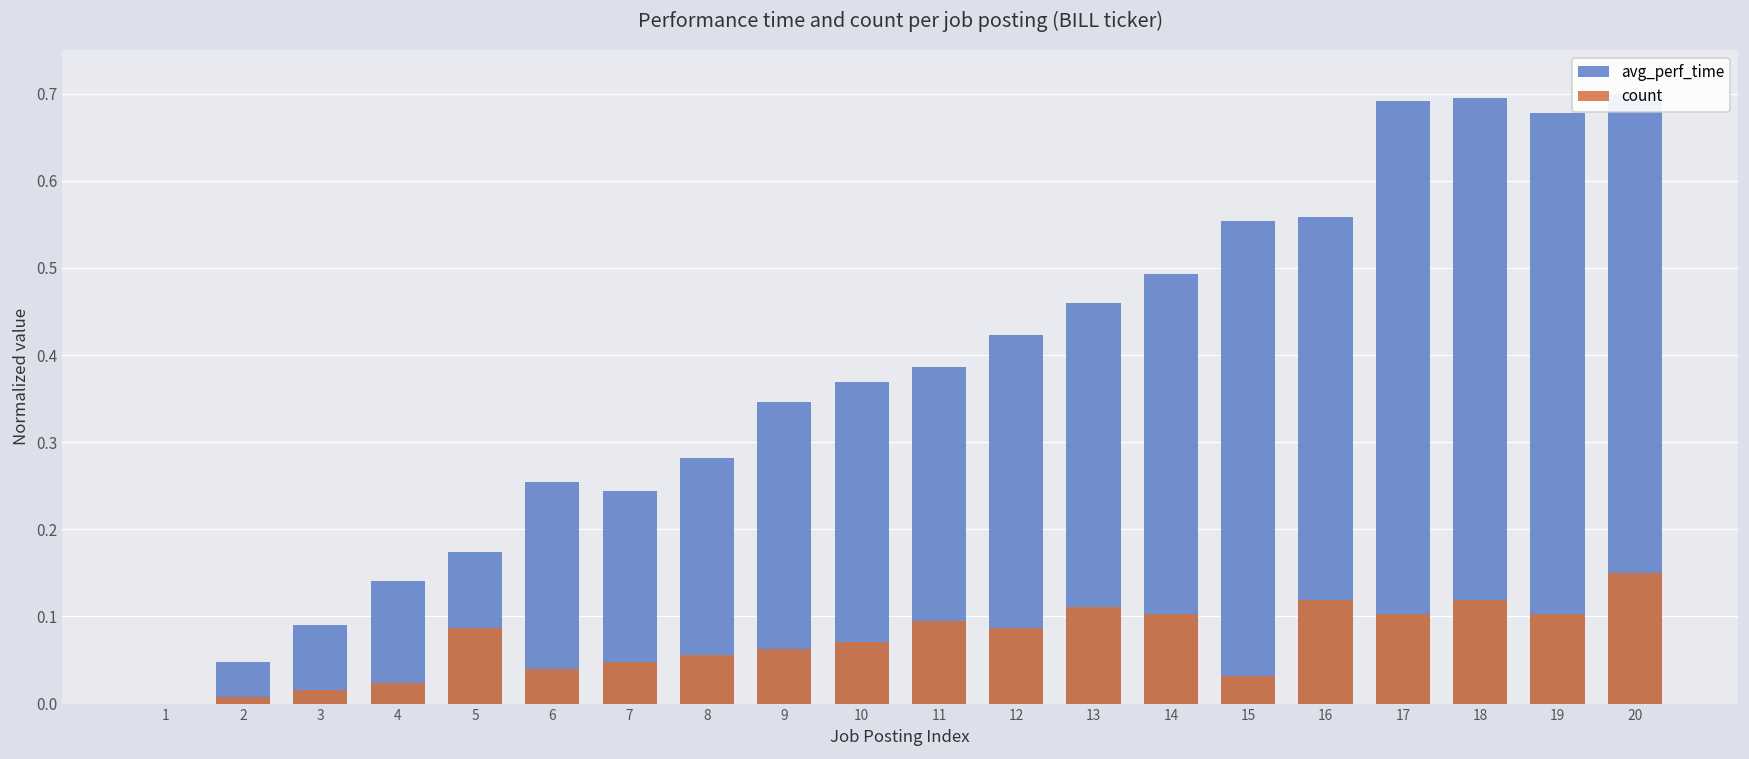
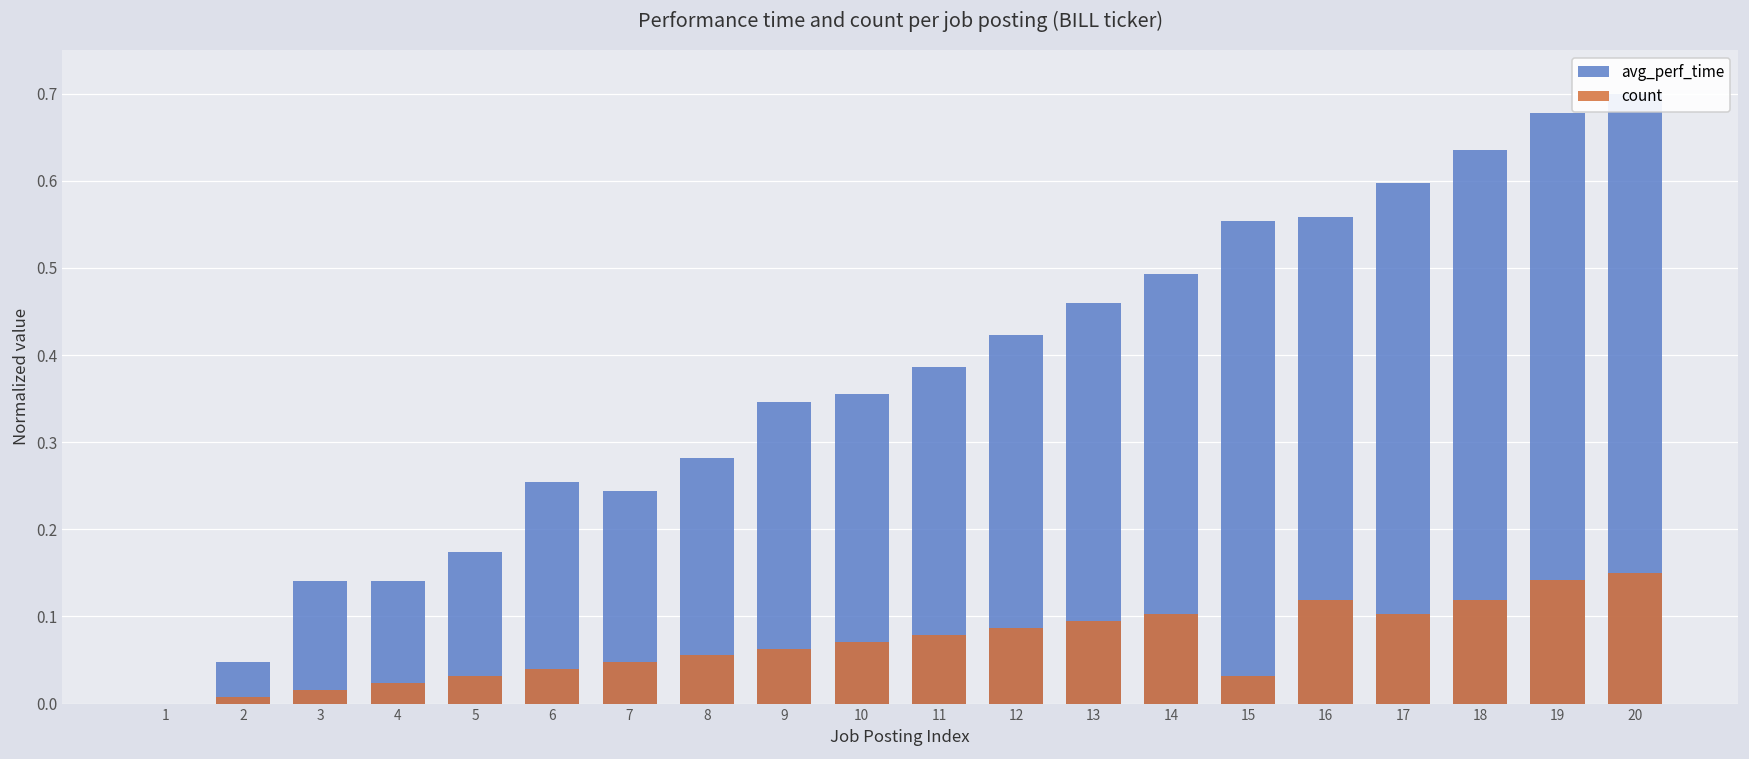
avg_perf_time, 3: 0.09 -> 0.14
count, 5: 0.09 -> 0.03
avg_perf_time, 10: 0.37 -> 0.35
count, 11: 0.09 -> 0.08
count, 13: 0.11 -> 0.09
avg_perf_time, 17: 0.69 -> 0.60
avg_perf_time, 18: 0.69 -> 0.64
count, 19: 0.10 -> 0.14
